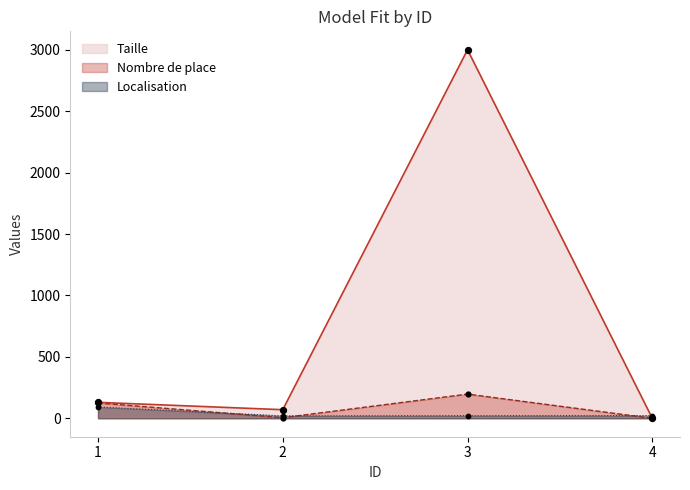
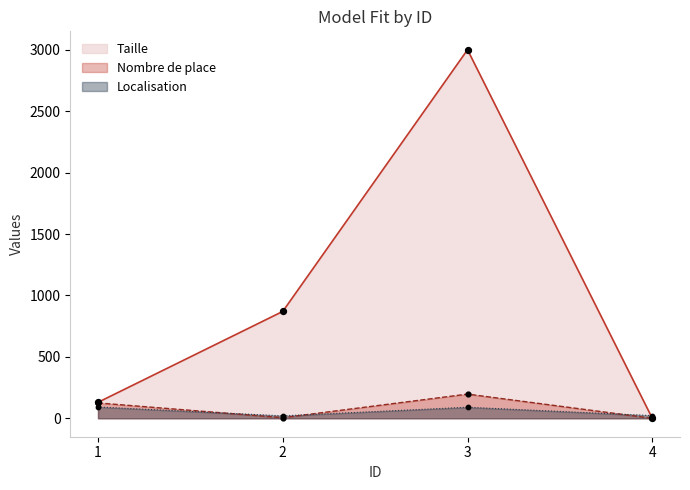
Taille, 2: 70 -> 870
Localisation, 3: 20 -> 90
